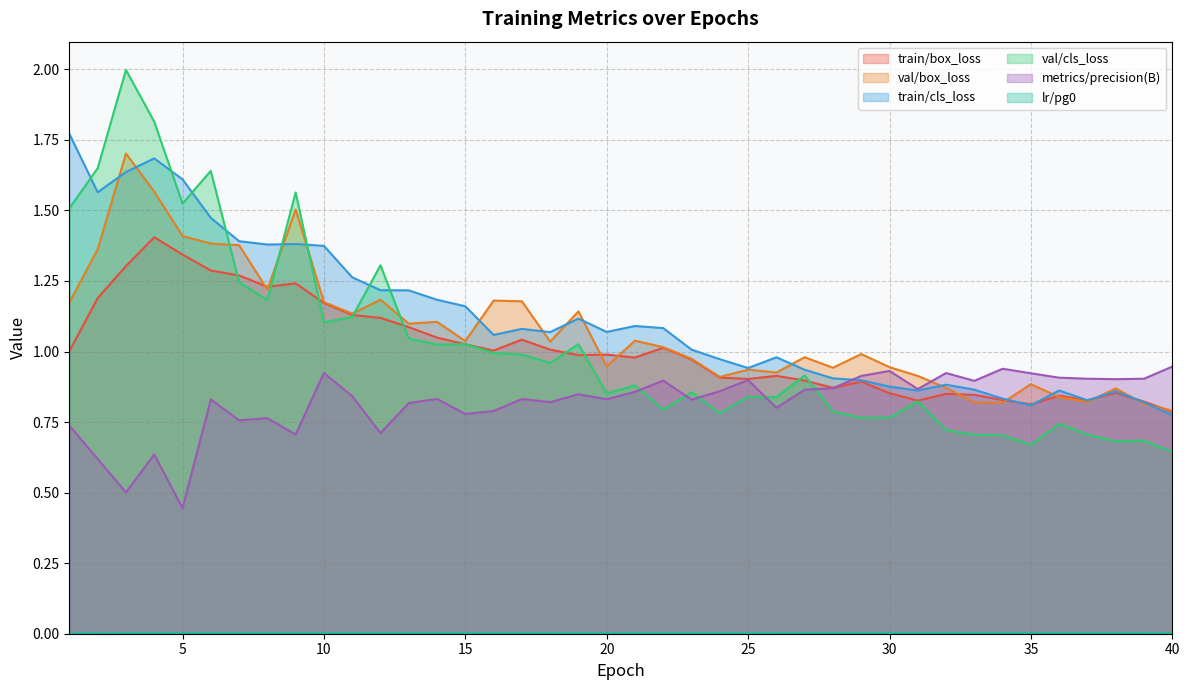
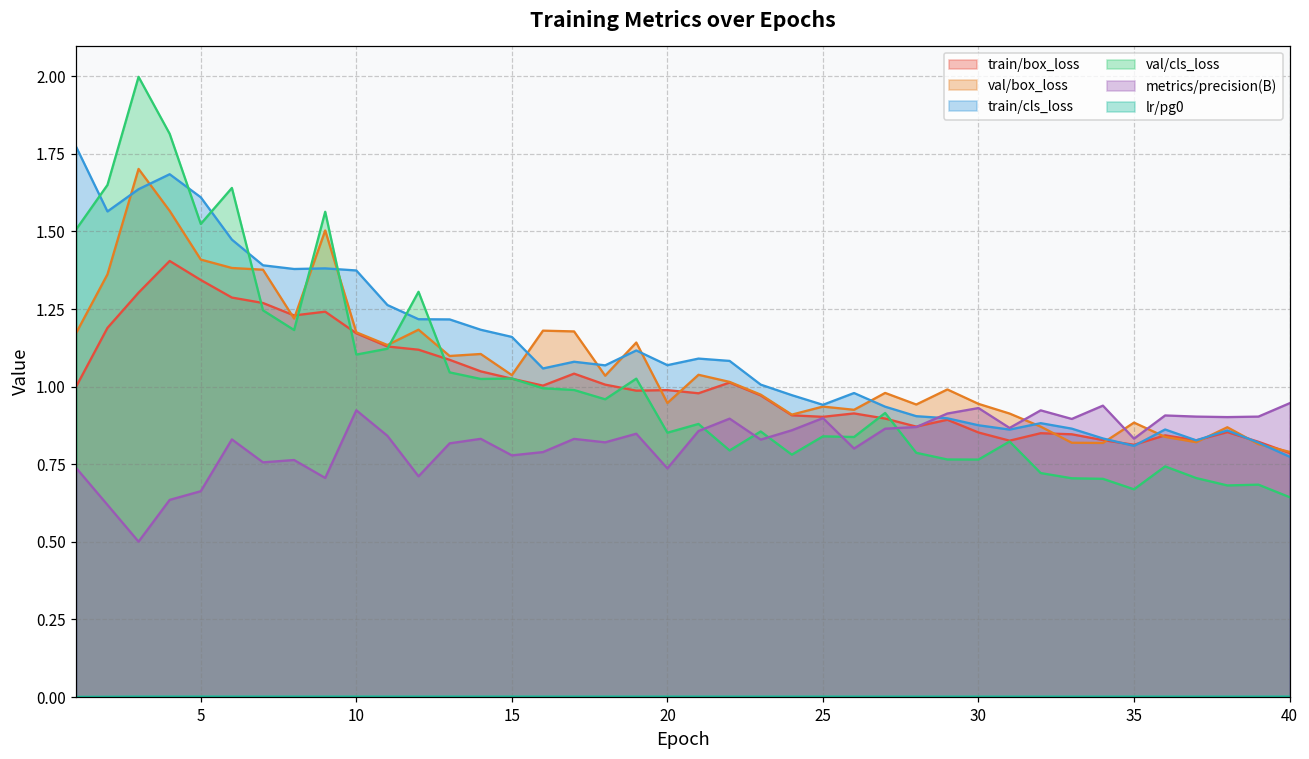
metrics/precision(B), 5: 0.44 -> 0.66
metrics/precision(B), 20: 0.83 -> 0.74
metrics/precision(B), 35: 0.92 -> 0.83
